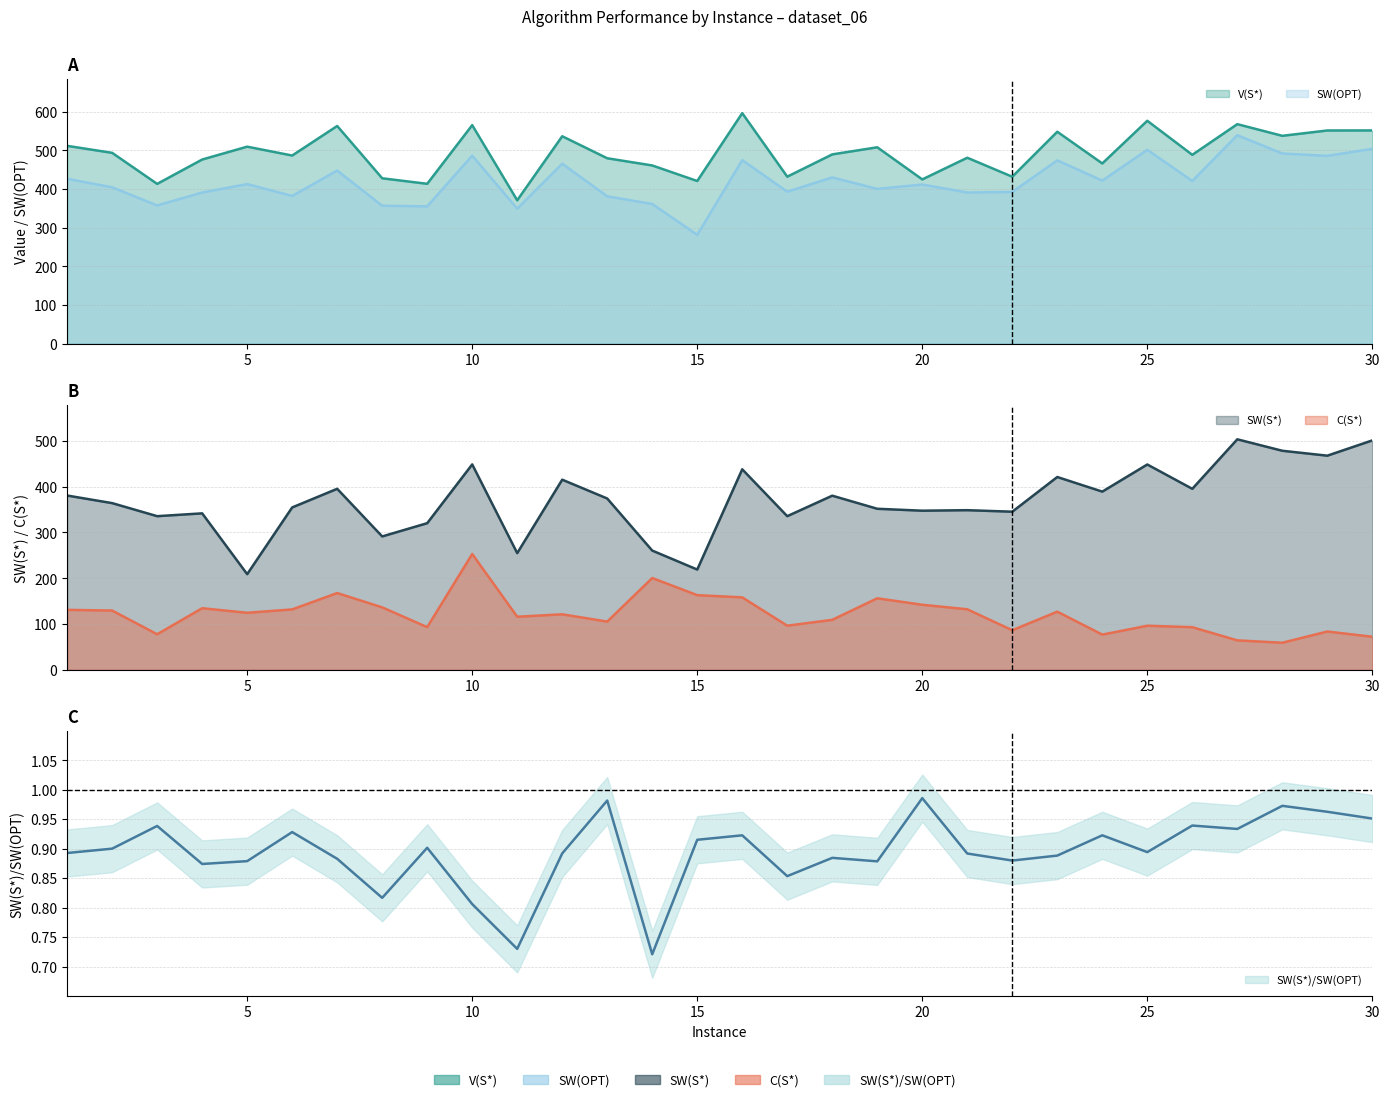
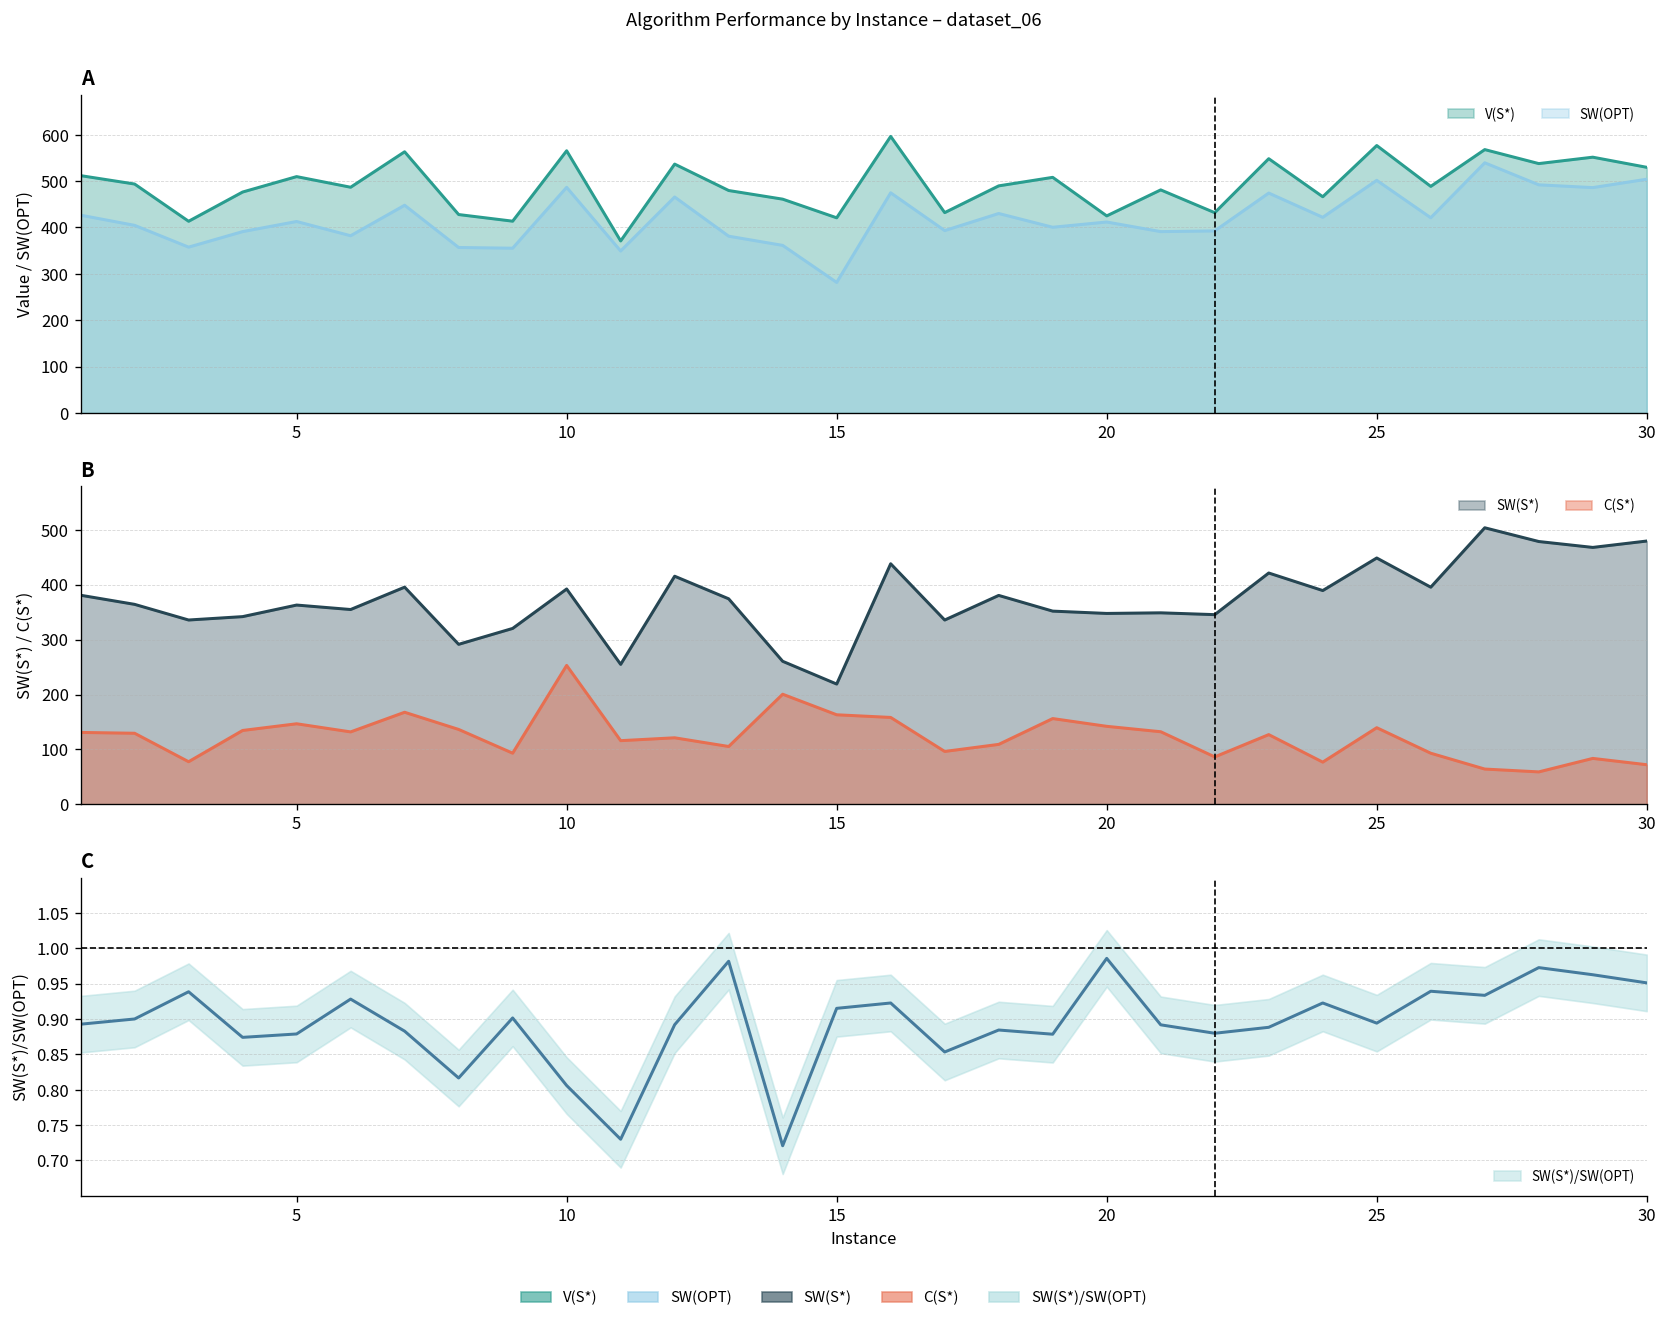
A, V(S*), 30: 550 -> 530
B, SW(S*), 5: 210 -> 360
B, C(S*), 5: 120 -> 150
B, SW(S*), 10: 450 -> 390
B, C(S*), 25: 100 -> 140
B, SW(S*), 30: 500 -> 480
